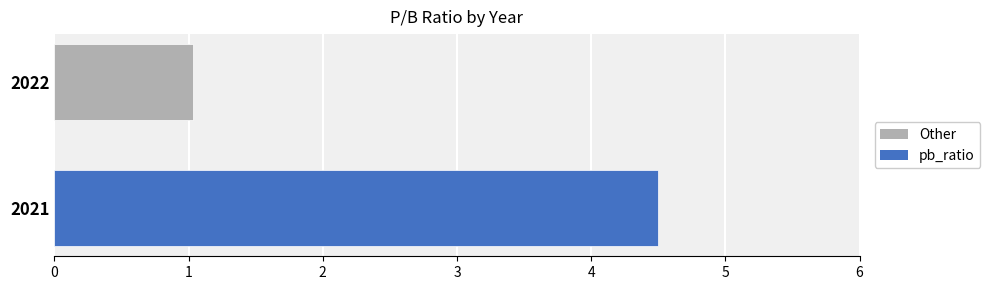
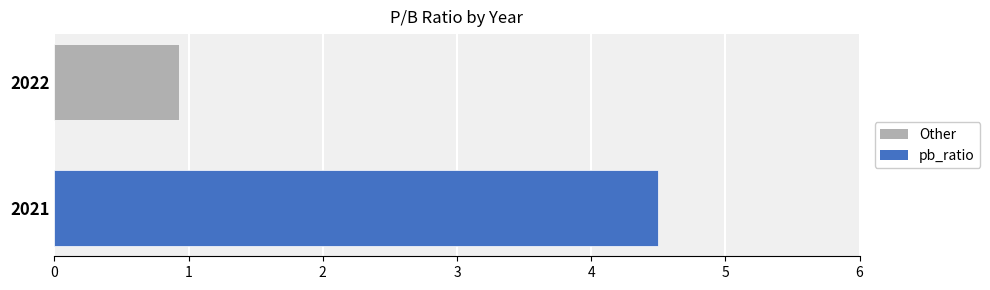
2022: 1.03 -> 0.93
